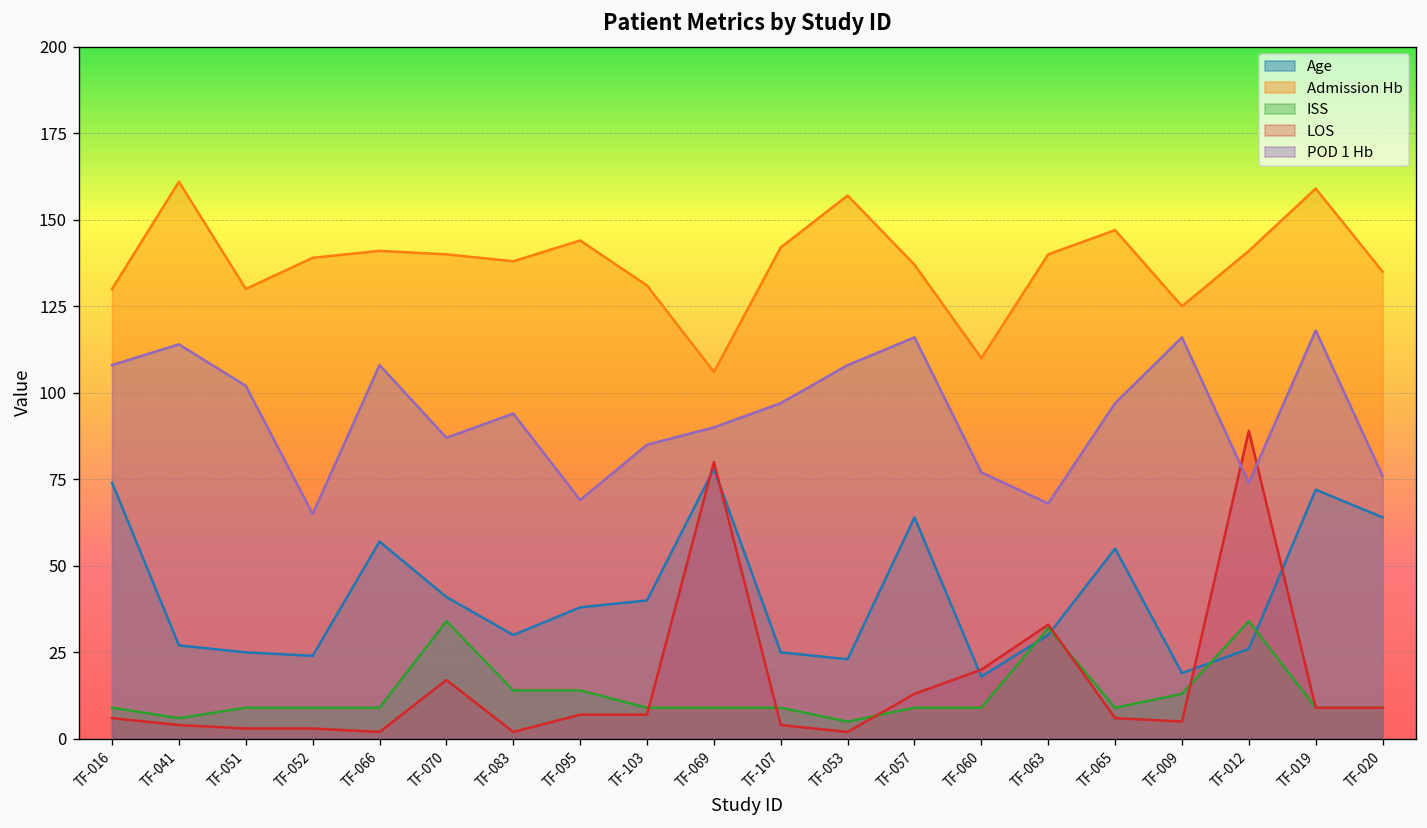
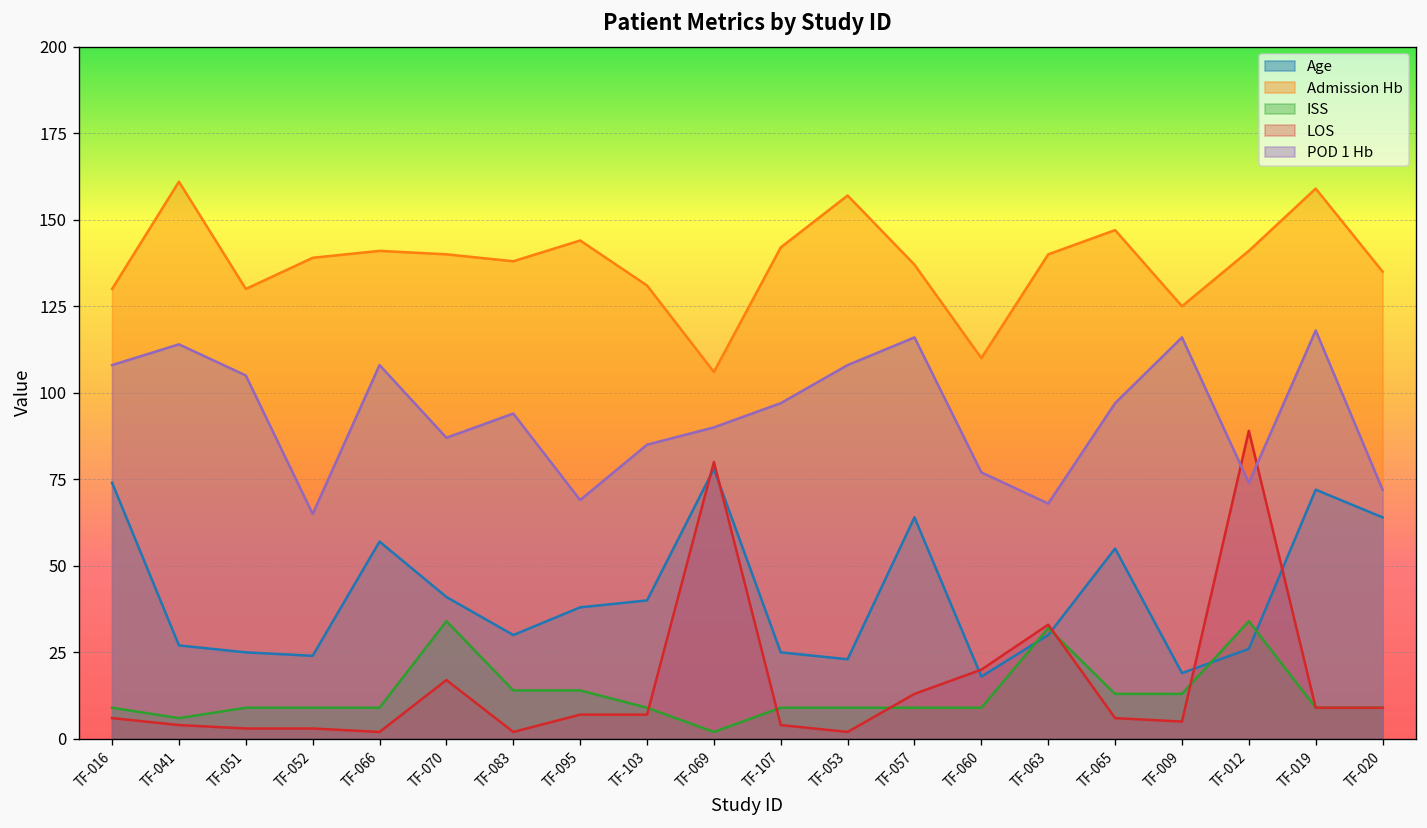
POD 1 Hb, TF-051: 102 -> 105
ISS, TF-069: 9 -> 2
ISS, TF-053: 5 -> 9
ISS, TF-065: 9 -> 13
POD 1 Hb, TF-020: 76 -> 72
